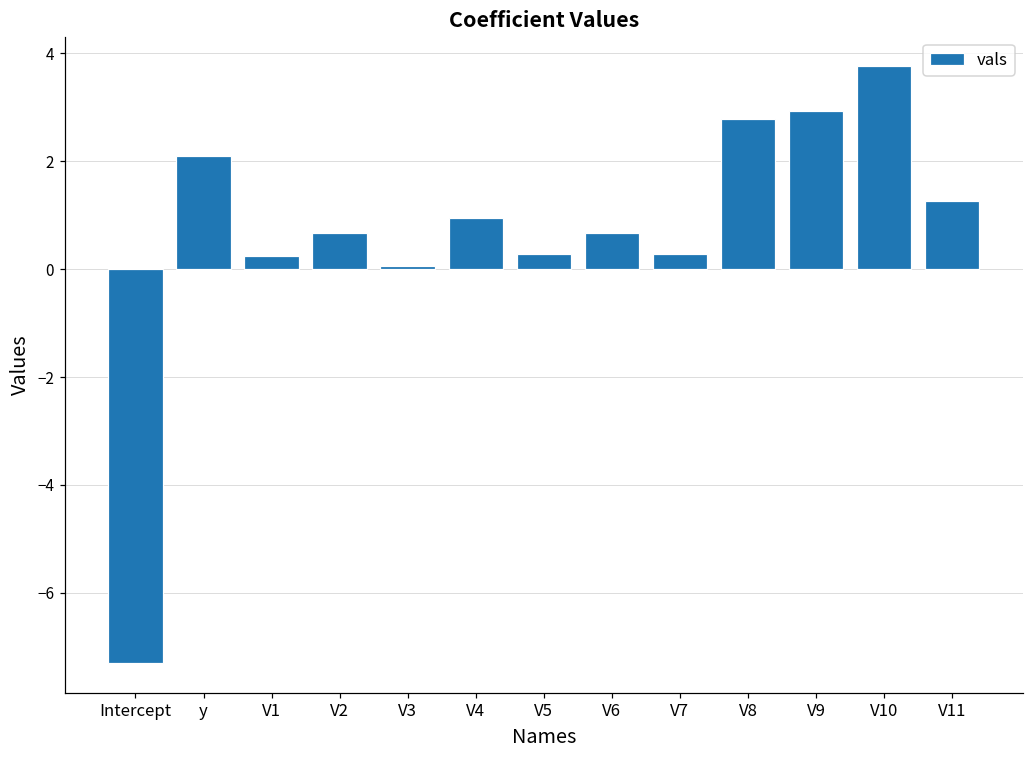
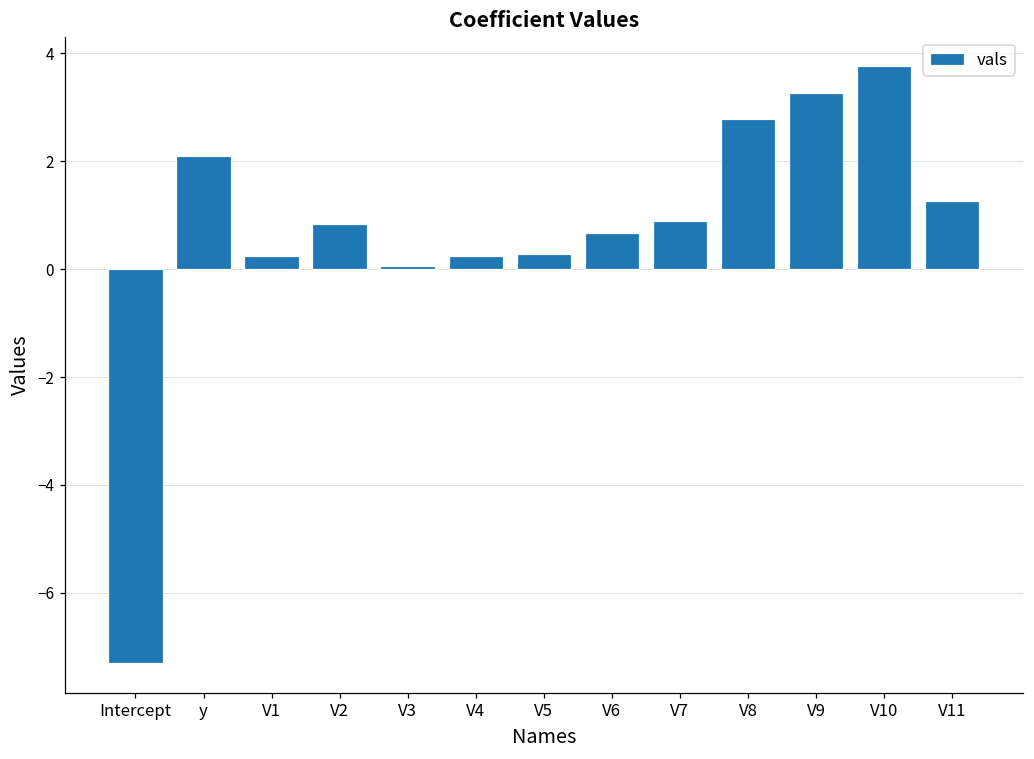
V2: 0.7 -> 0.8
V4: 0.9 -> 0.2
V7: 0.3 -> 0.9
V9: 2.9 -> 3.3
